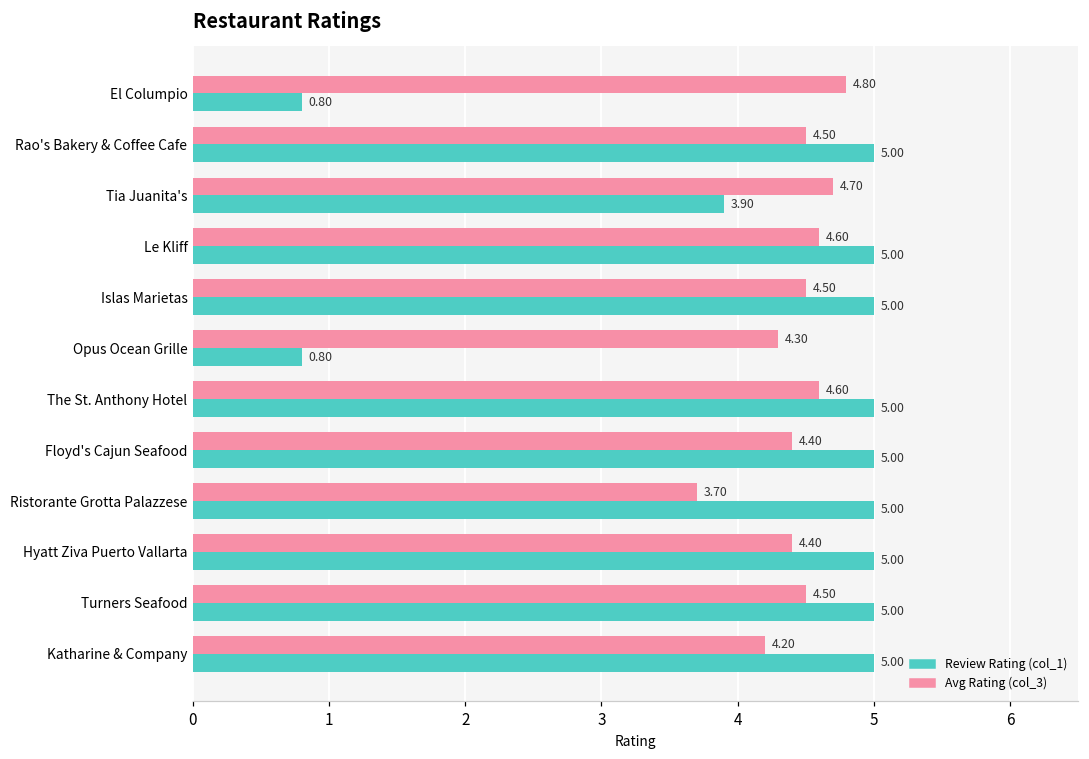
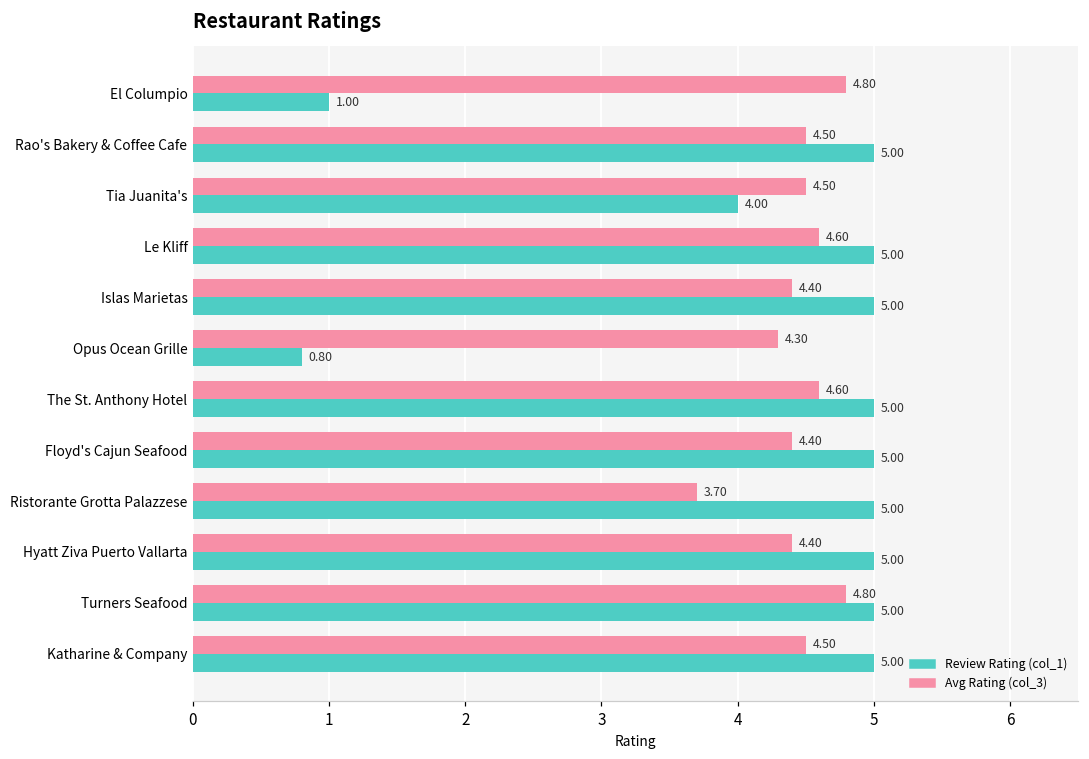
Review Rating (col_1), El Columpio: 0.80 -> 1.00
Avg Rating (col_3), Tia Juanita's: 4.70 -> 4.50
Review Rating (col_1), Tia Juanita's: 3.90 -> 4.00
Avg Rating (col_3), Islas Marietas: 4.50 -> 4.40
Avg Rating (col_3), Turners Seafood: 4.50 -> 4.80
Avg Rating (col_3), Katharine & Company: 4.20 -> 4.50
